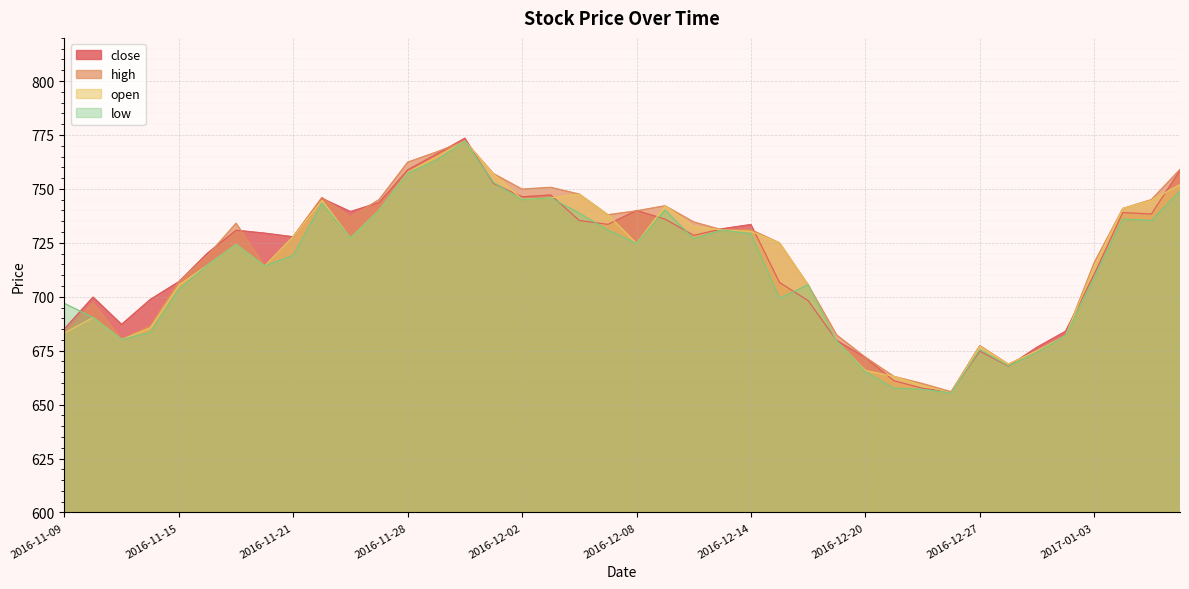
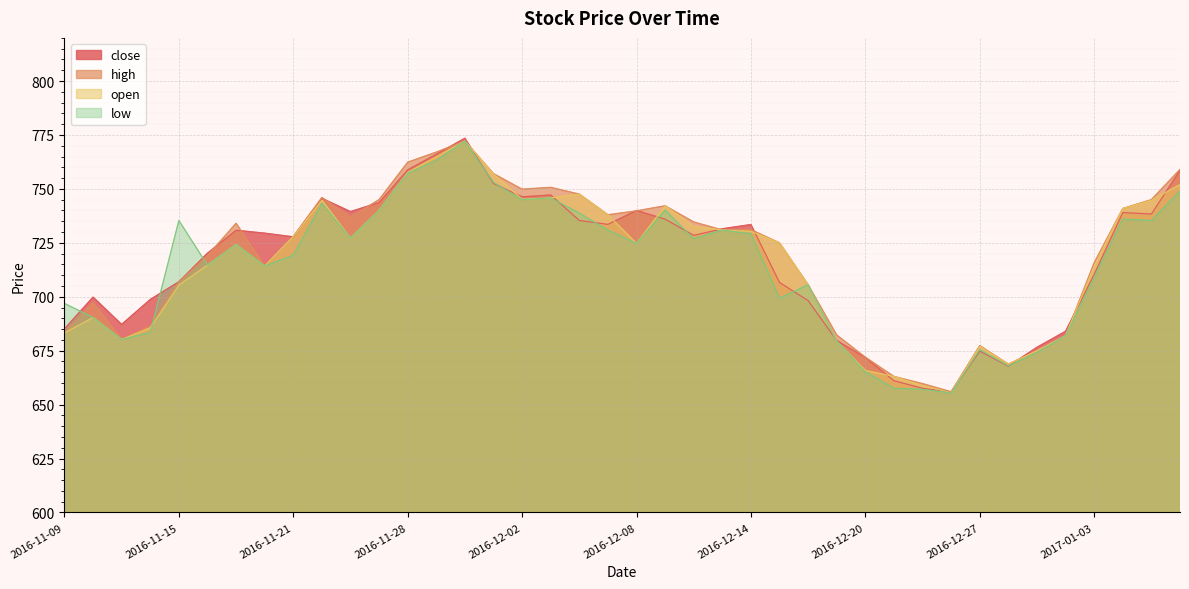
low, 2016-11-15: 703 -> 735
